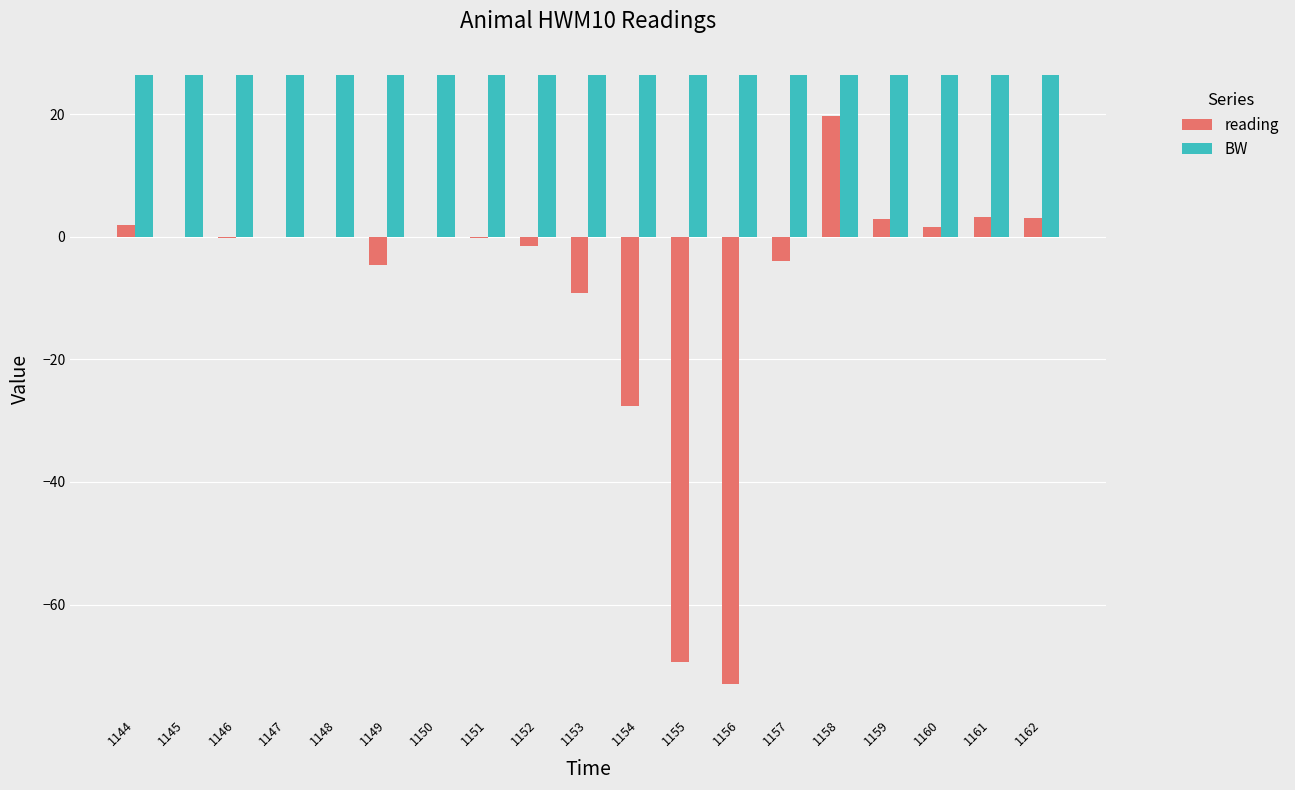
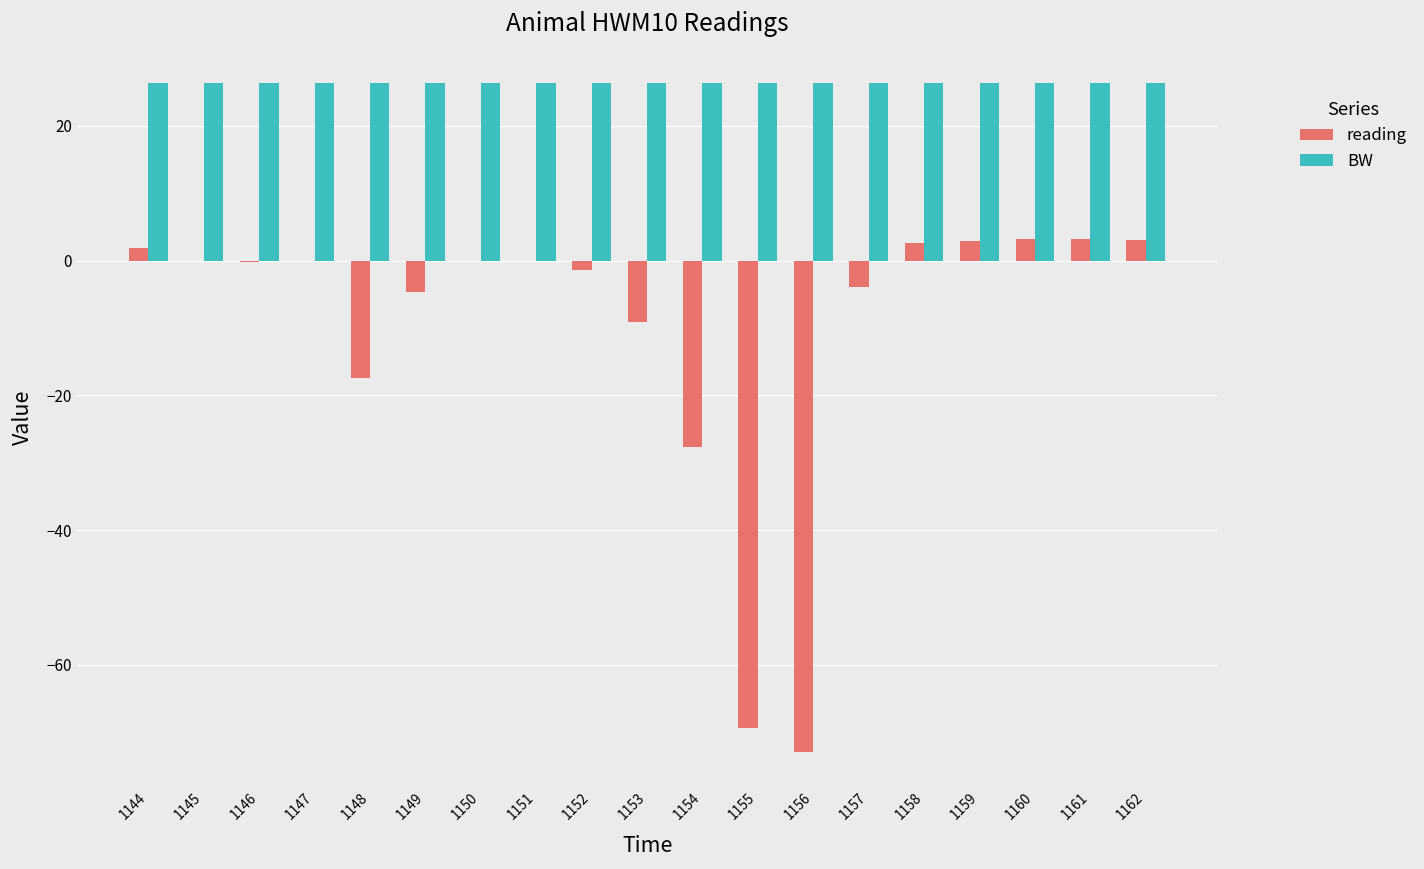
reading, 1148: 0 -> -17
reading, 1158: 20 -> 3
reading, 1160: 2 -> 3
